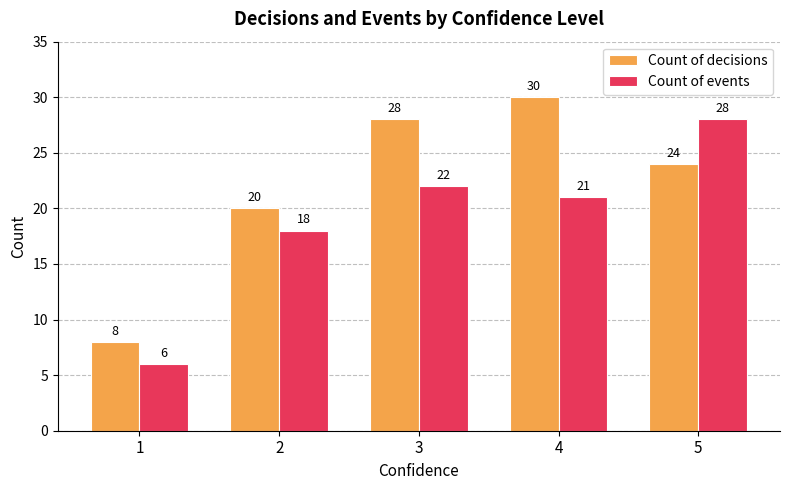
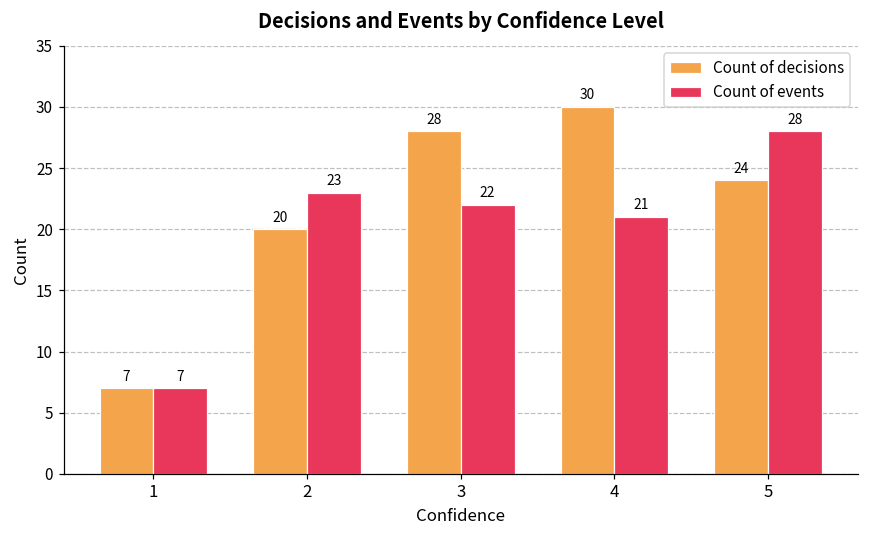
Count of decisions, 1: 8 -> 7
Count of events, 1: 6 -> 7
Count of events, 2: 18 -> 23
